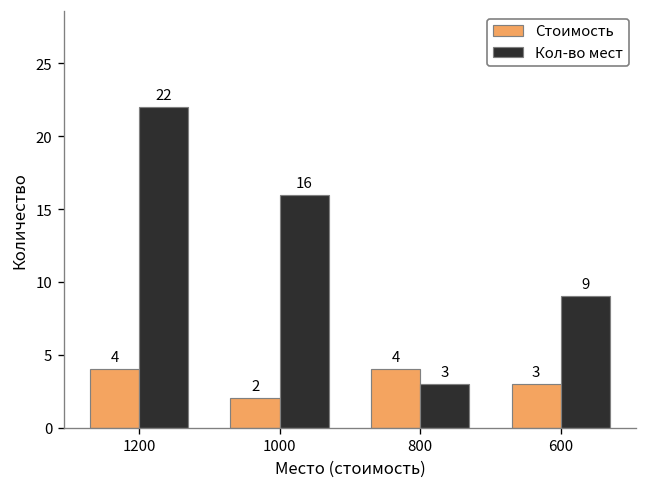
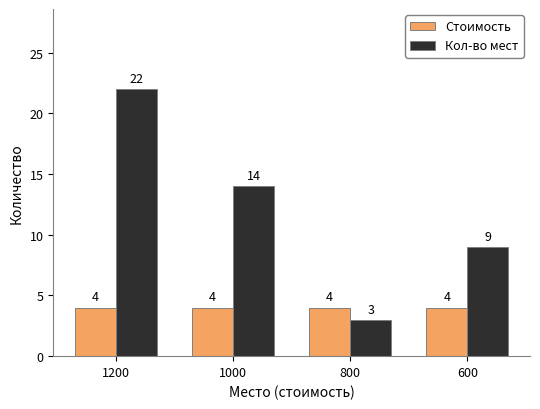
Стоимость, 1000: 2 -> 4
Кол-во мест, 1000: 16 -> 14
Стоимость, 600: 3 -> 4
